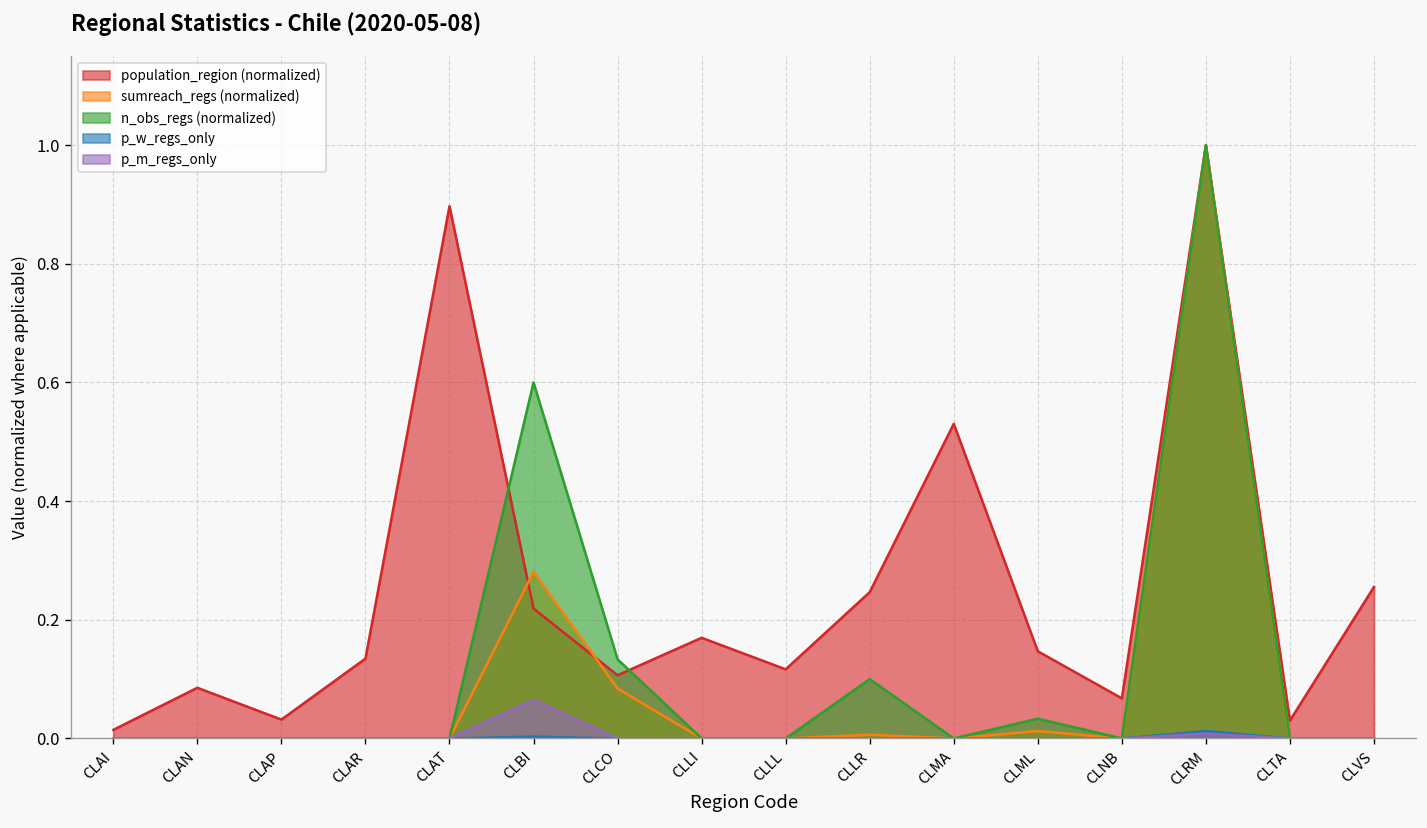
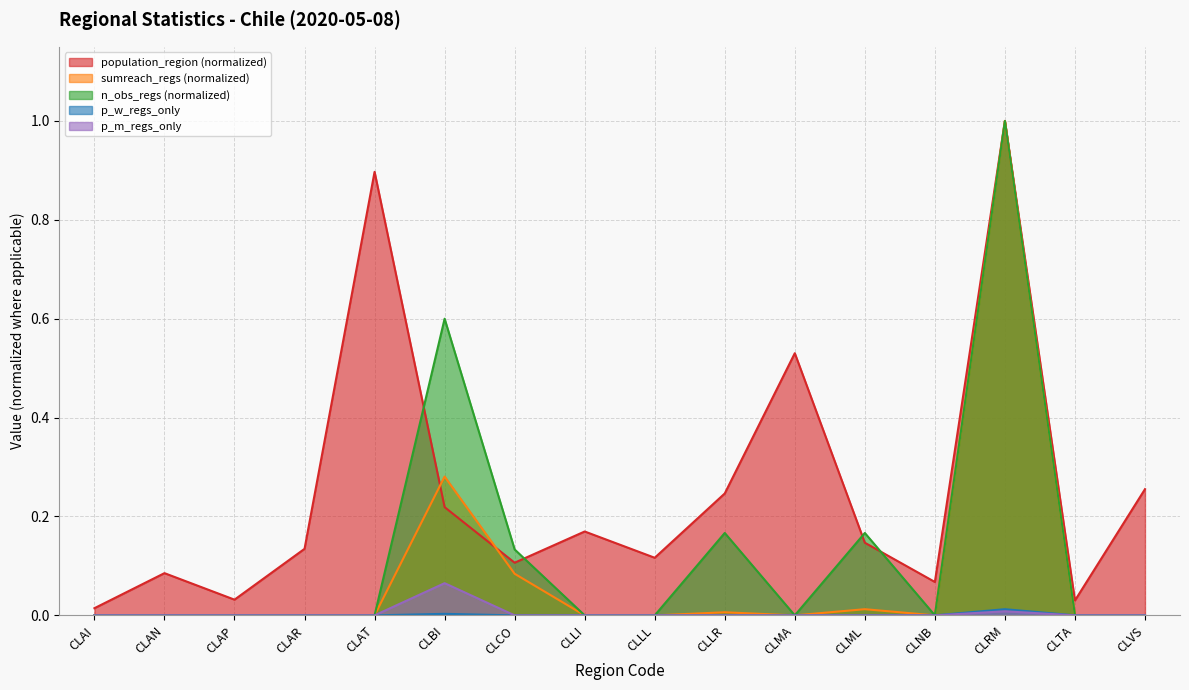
n_obs_regs (normalized), CLLR: 0.10 -> 0.17
n_obs_regs (normalized), CLML: 0.03 -> 0.17
